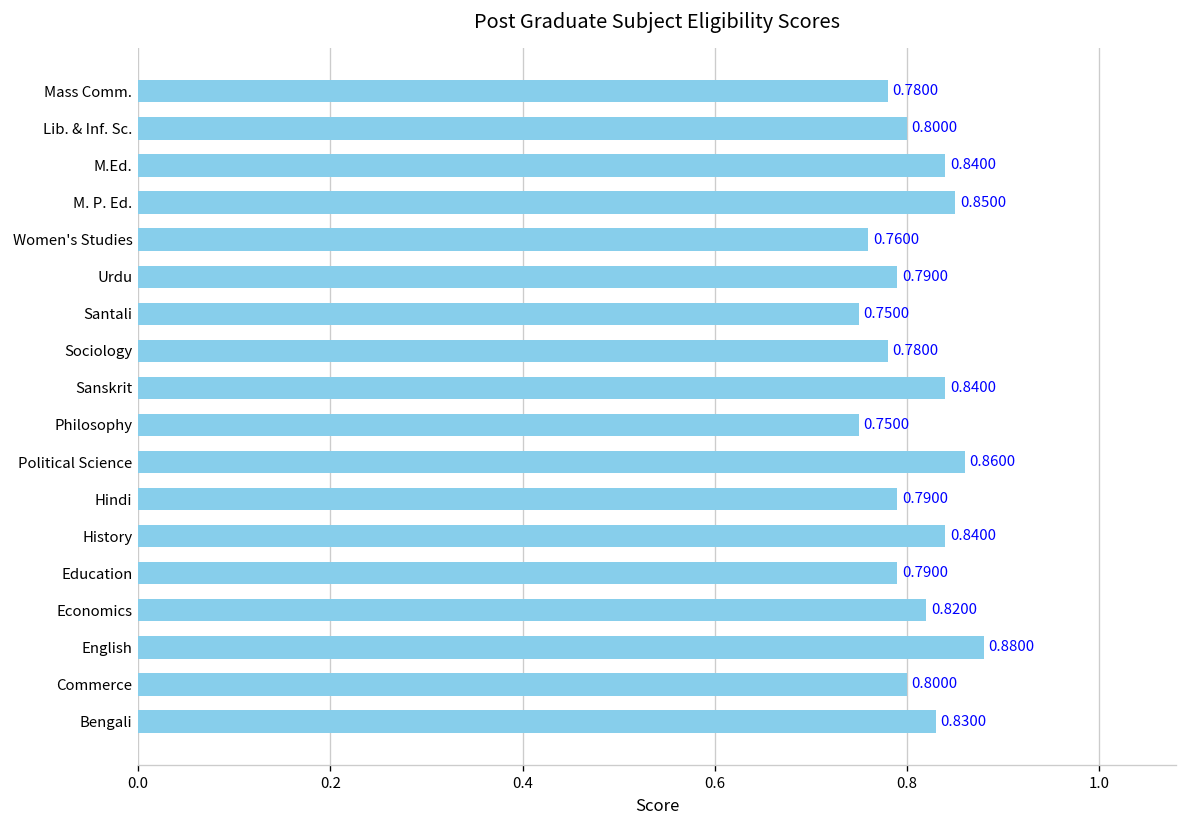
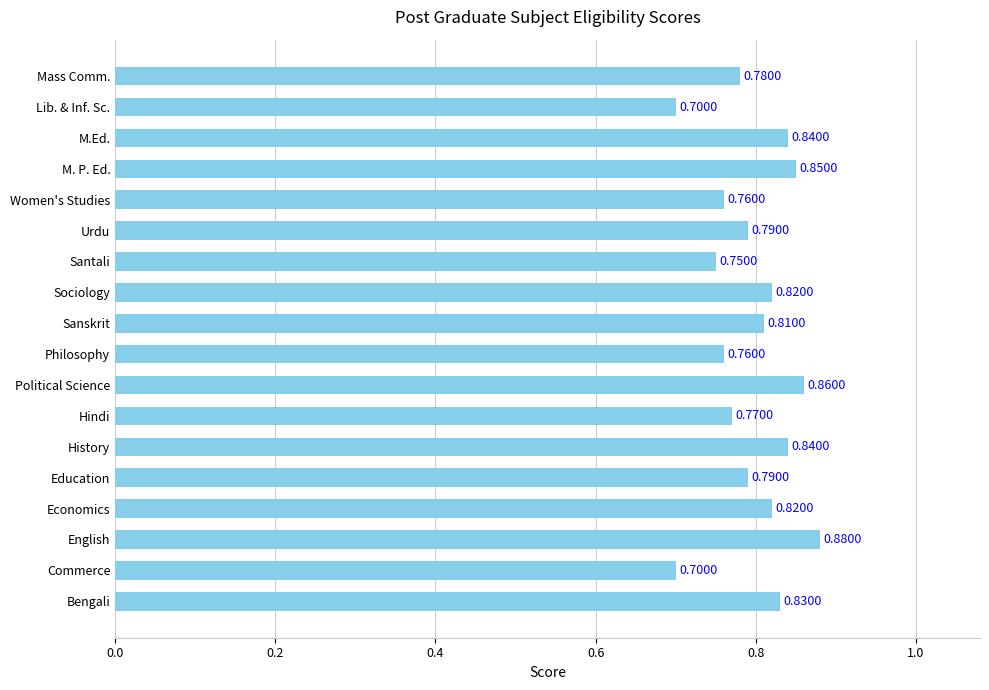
Lib. & Inf. Sc.: 0.8000 -> 0.7000
Sociology: 0.7800 -> 0.8200
Sanskrit: 0.8400 -> 0.8100
Philosophy: 0.7500 -> 0.7600
Hindi: 0.7900 -> 0.7700
Commerce: 0.8000 -> 0.7000
